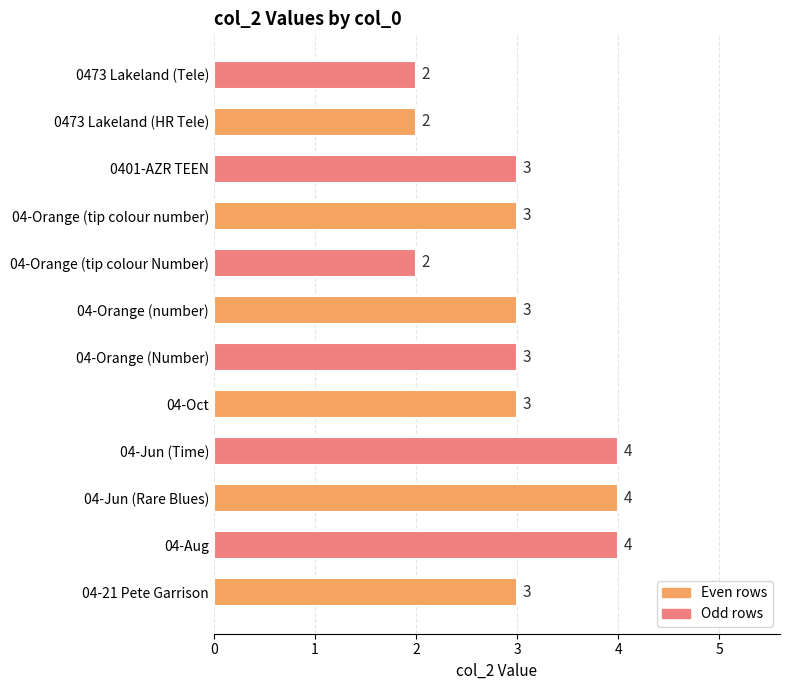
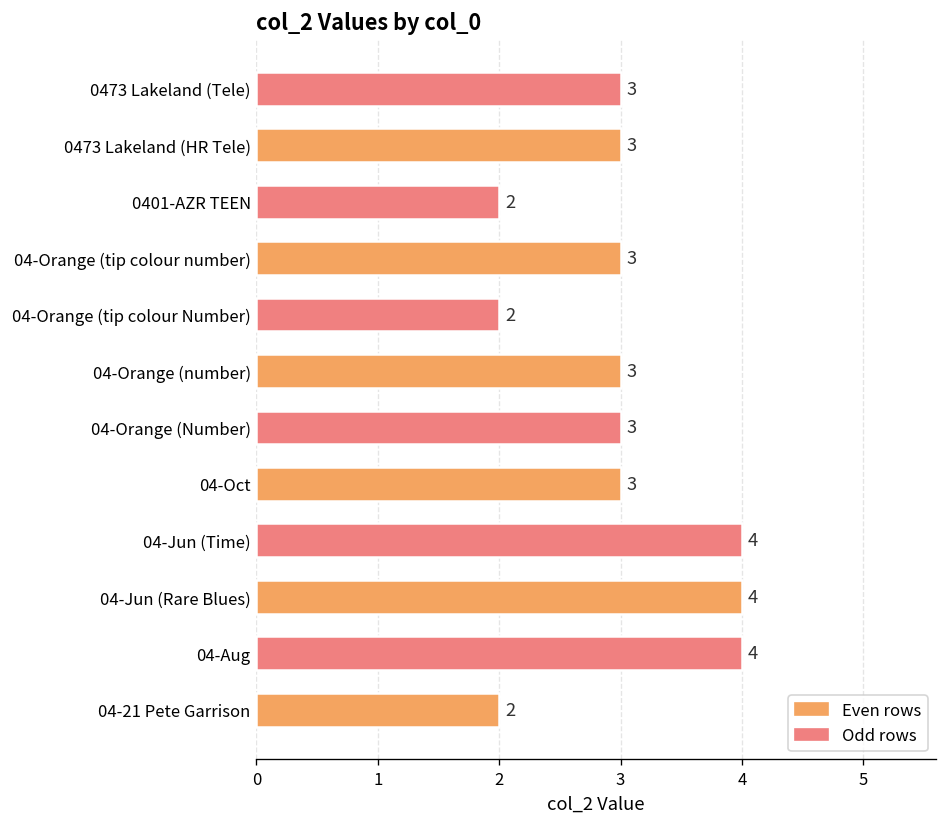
0473 Lakeland (Tele): 2 -> 3
0473 Lakeland (HR Tele): 2 -> 3
0401-AZR TEEN: 3 -> 2
04-21 Pete Garrison: 3 -> 2
